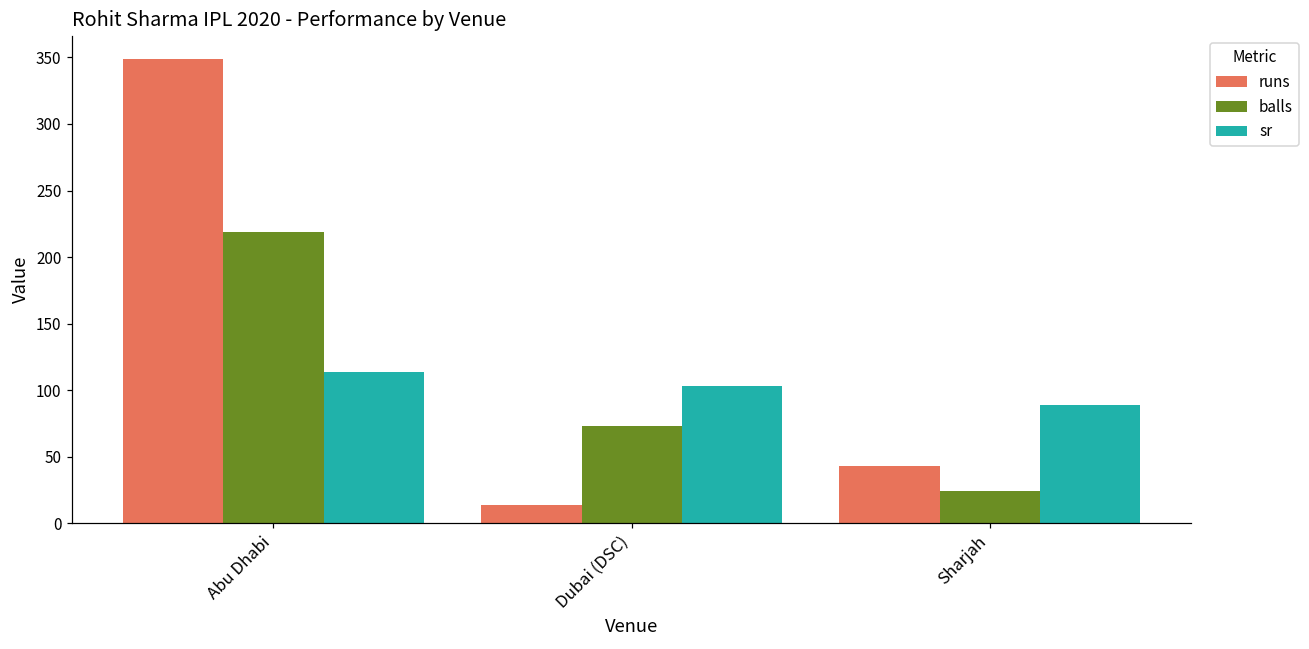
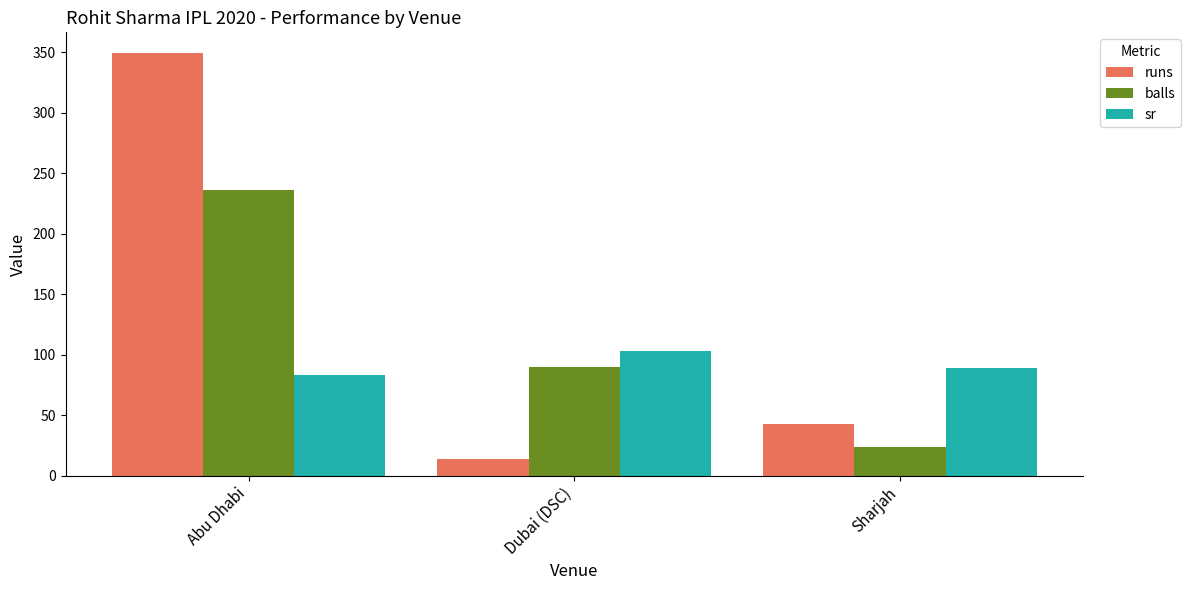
balls, Abu Dhabi: 219 -> 236
sr, Abu Dhabi: 113 -> 83
balls, Dubai (DSC): 73 -> 90
